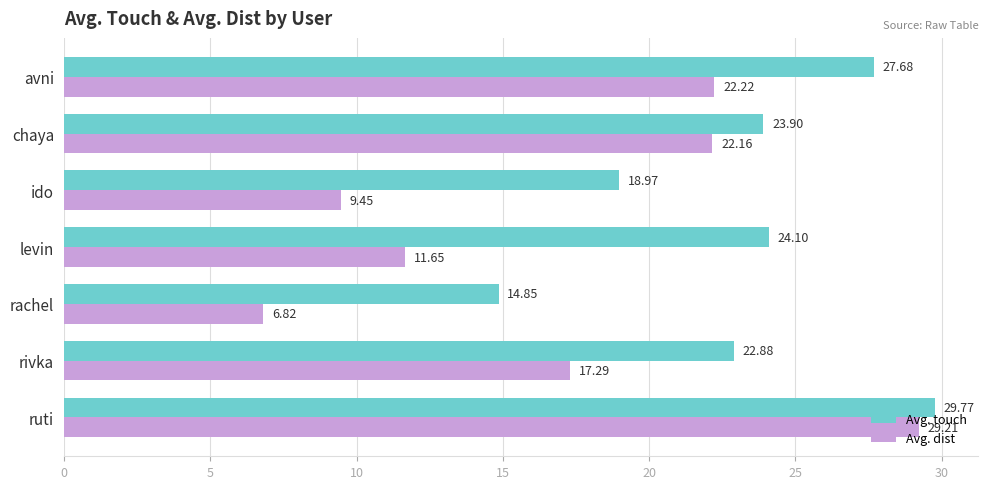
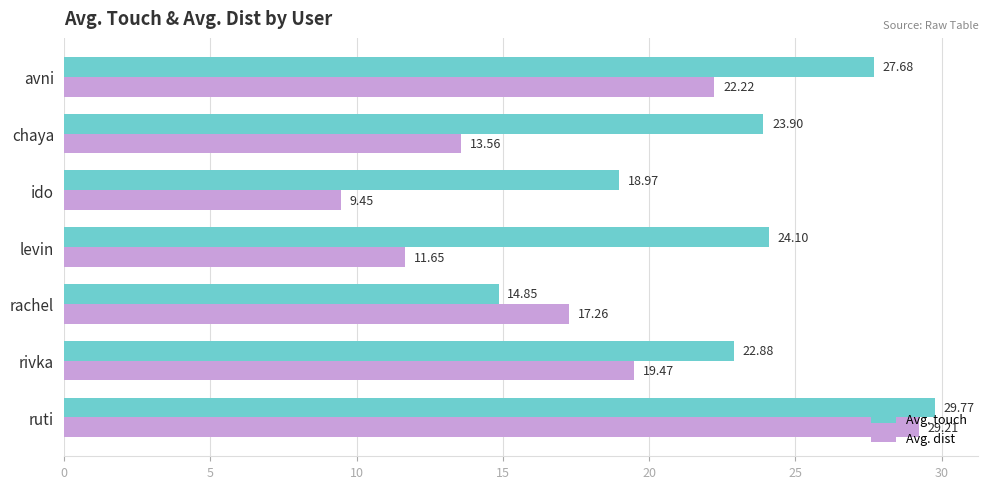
Avg. dist, chaya: 22.16 -> 13.56
Avg. dist, rachel: 6.82 -> 17.26
Avg. dist, rivka: 17.29 -> 19.47
